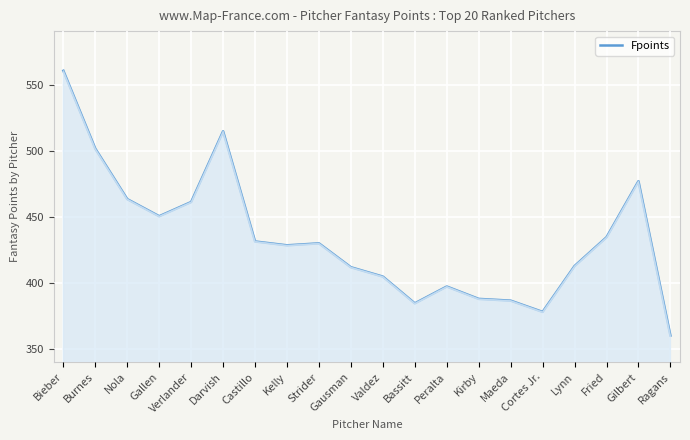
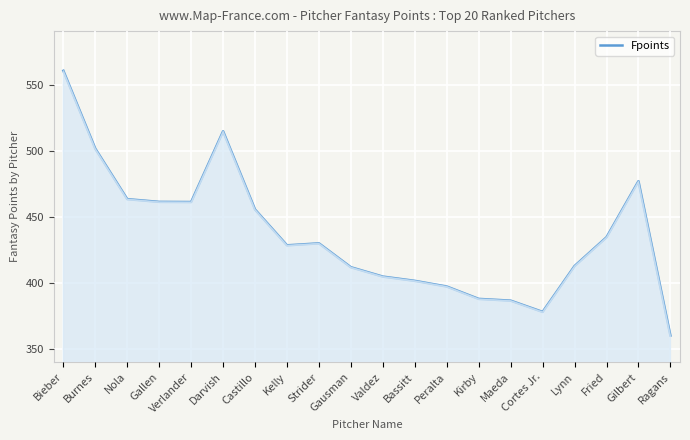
Gallen: 451 -> 462
Castillo: 432 -> 456
Bassitt: 385 -> 402
